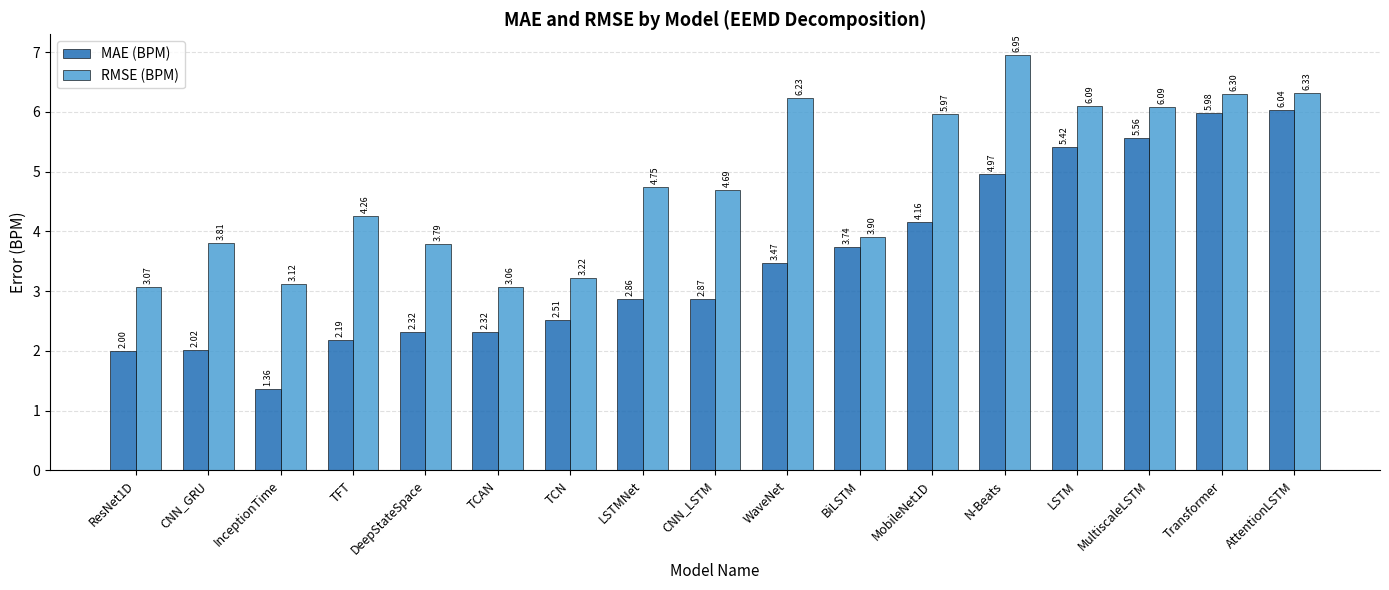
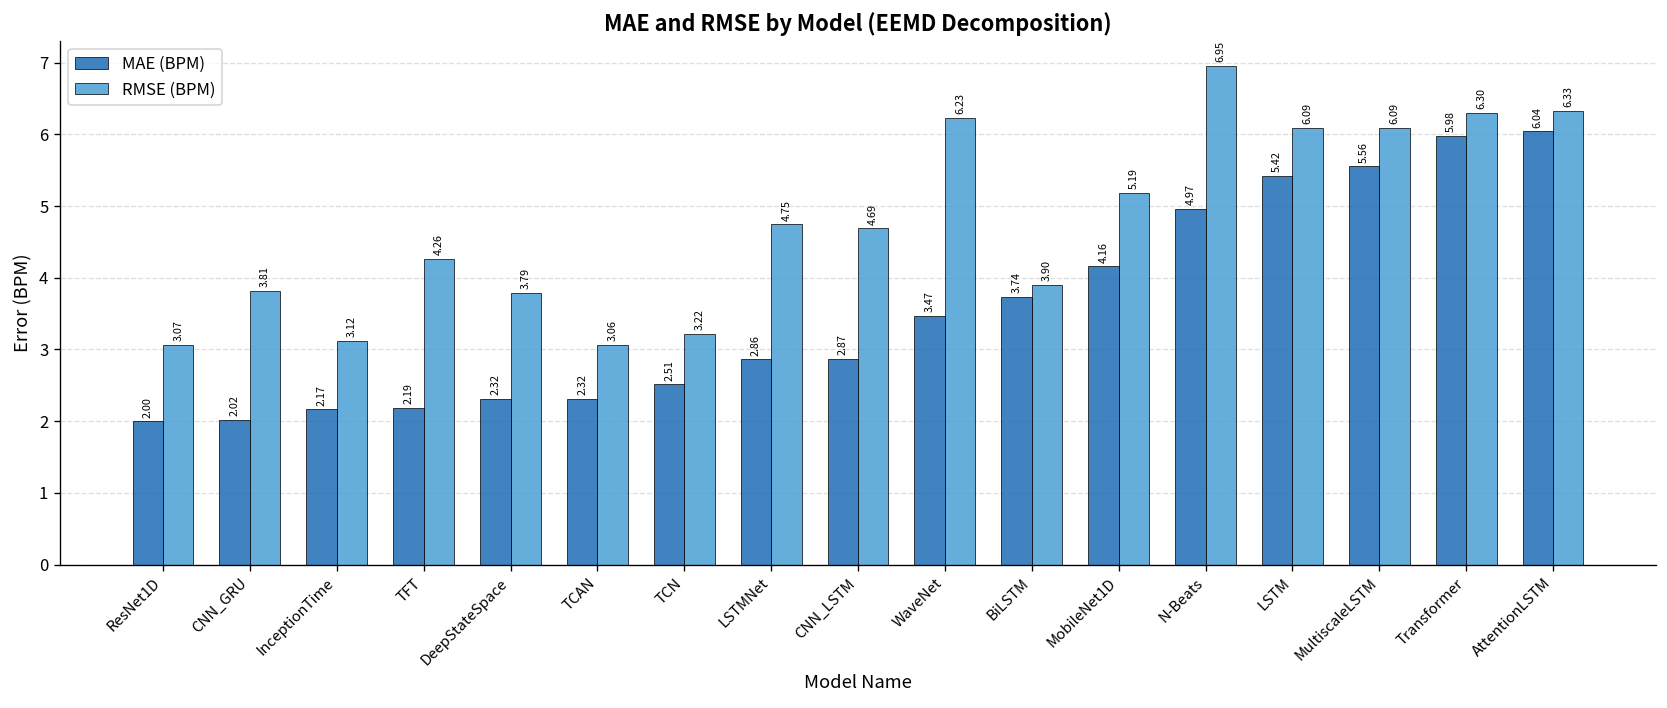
MAE (BPM), InceptionTime: 1.36 -> 2.17
RMSE (BPM), MobileNet1D: 5.97 -> 5.19
